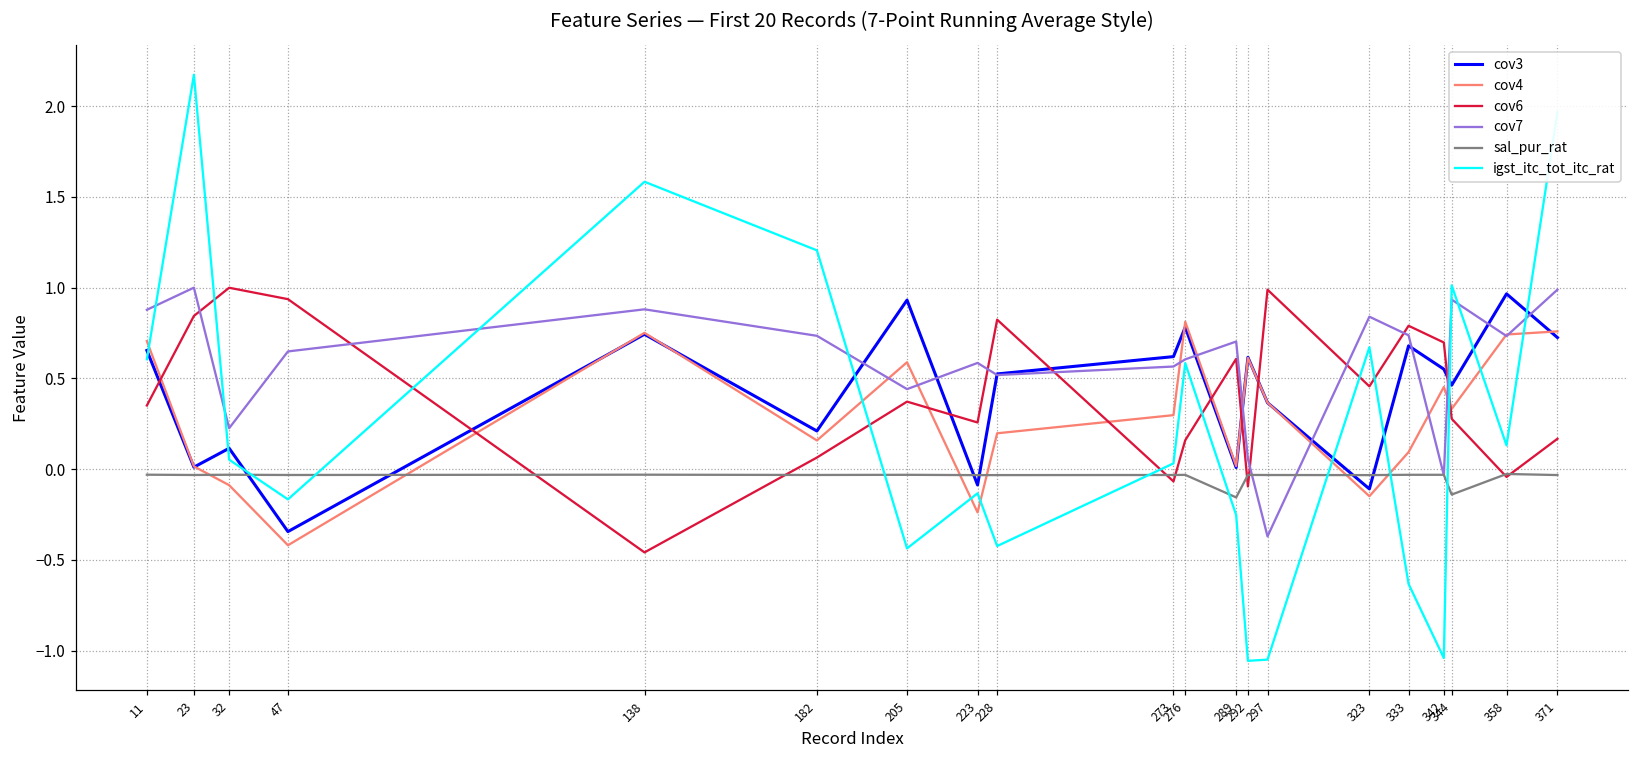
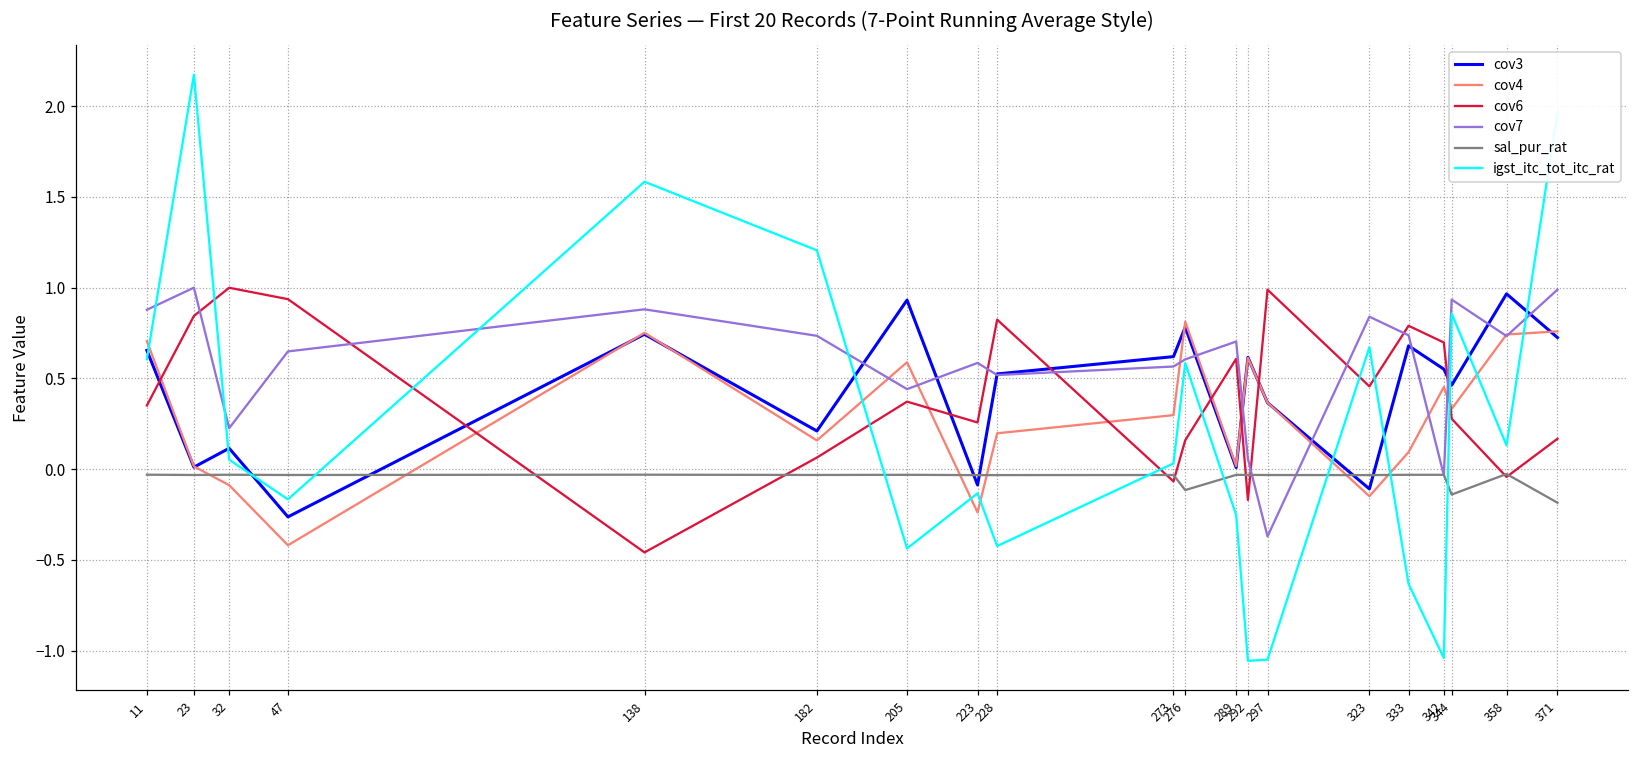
cov3, 47: -0.34 -> -0.26
sal_pur_rat, 276: -0.03 -> -0.12
sal_pur_rat, 289: -0.16 -> -0.03
cov6, 292: -0.10 -> -0.17
igst_itc_tot_itc_rat, 344: 1.01 -> 0.86
sal_pur_rat, 371: -0.03 -> -0.19
